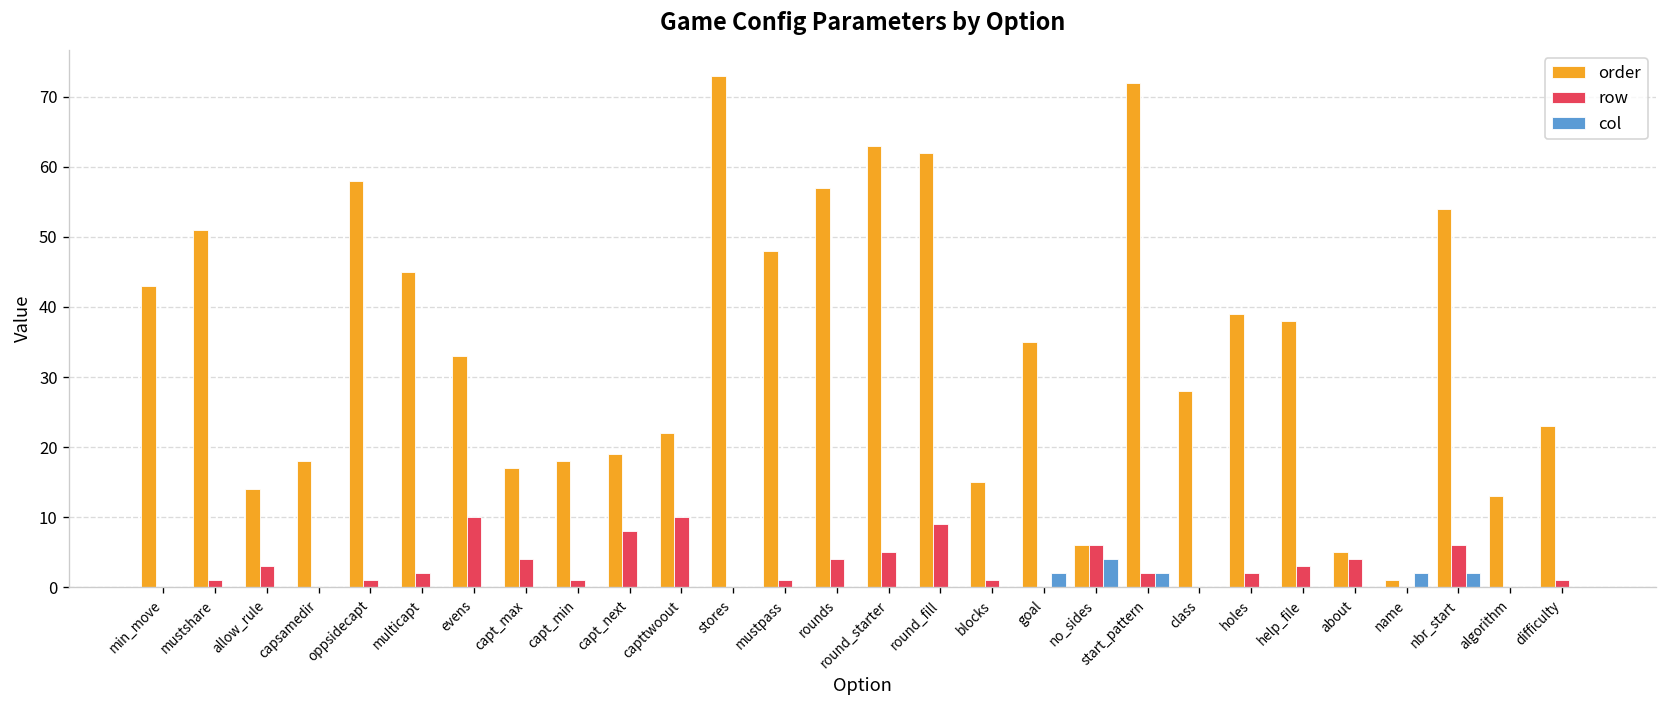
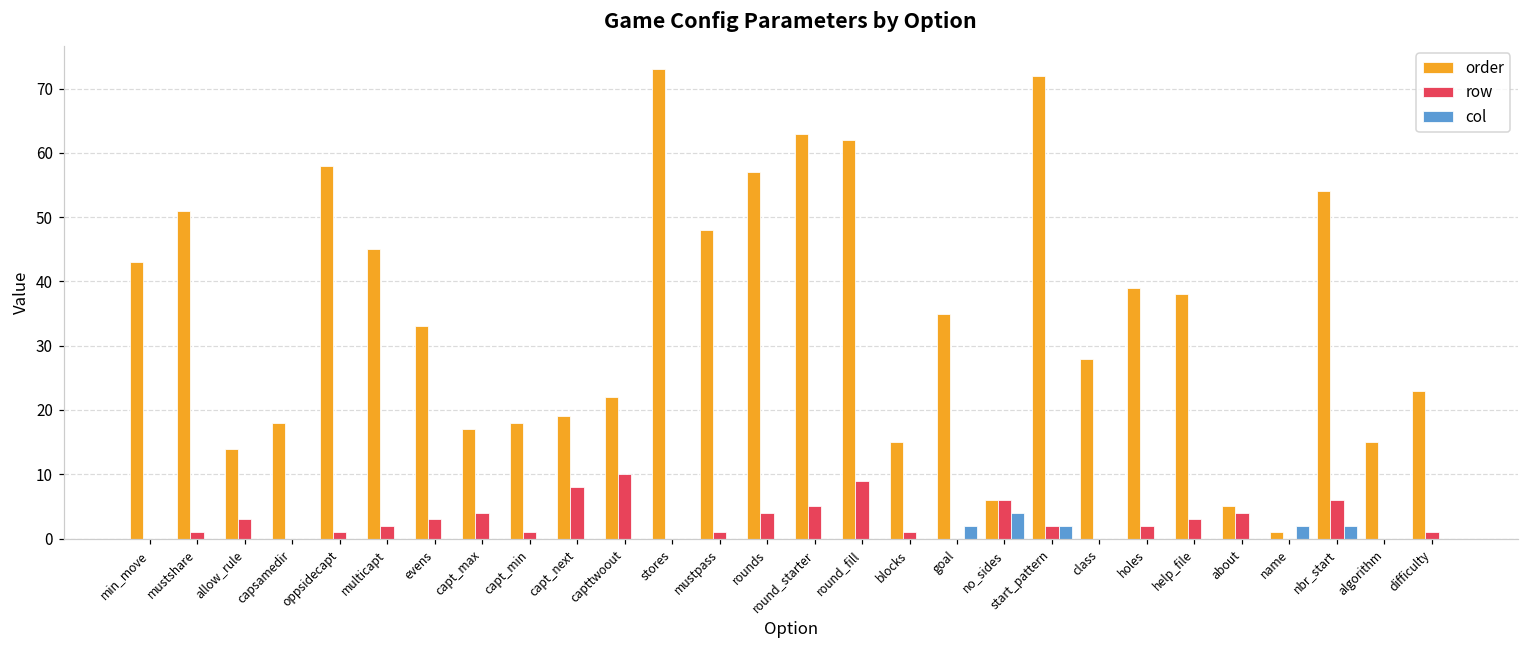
row, evens: 10 -> 3
order, algorithm: 13 -> 15
